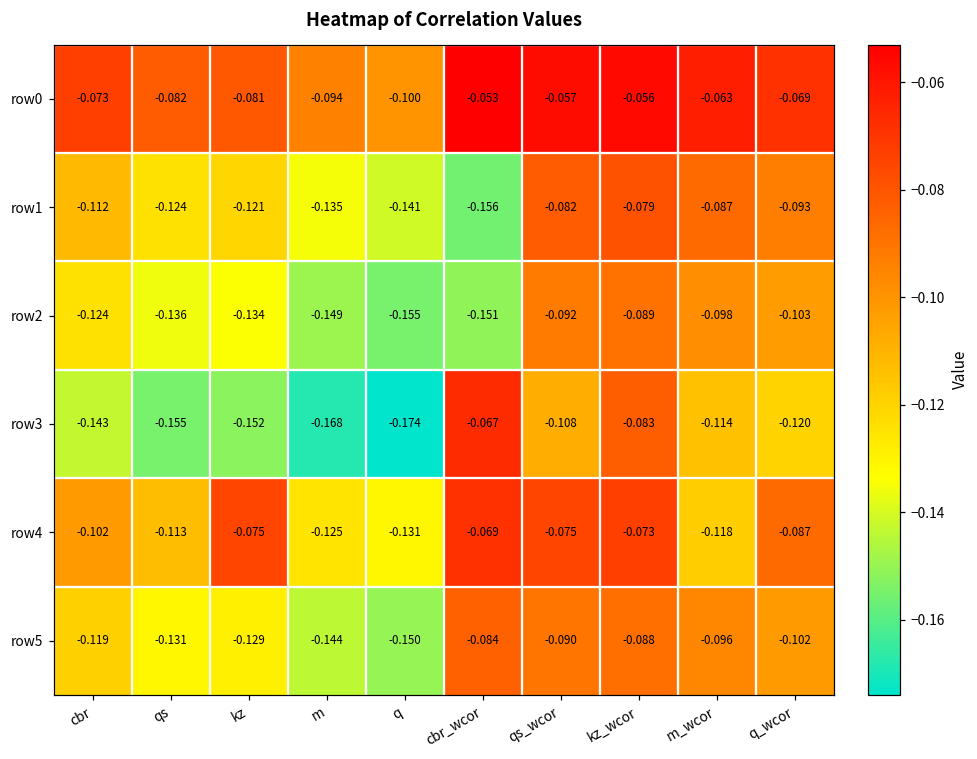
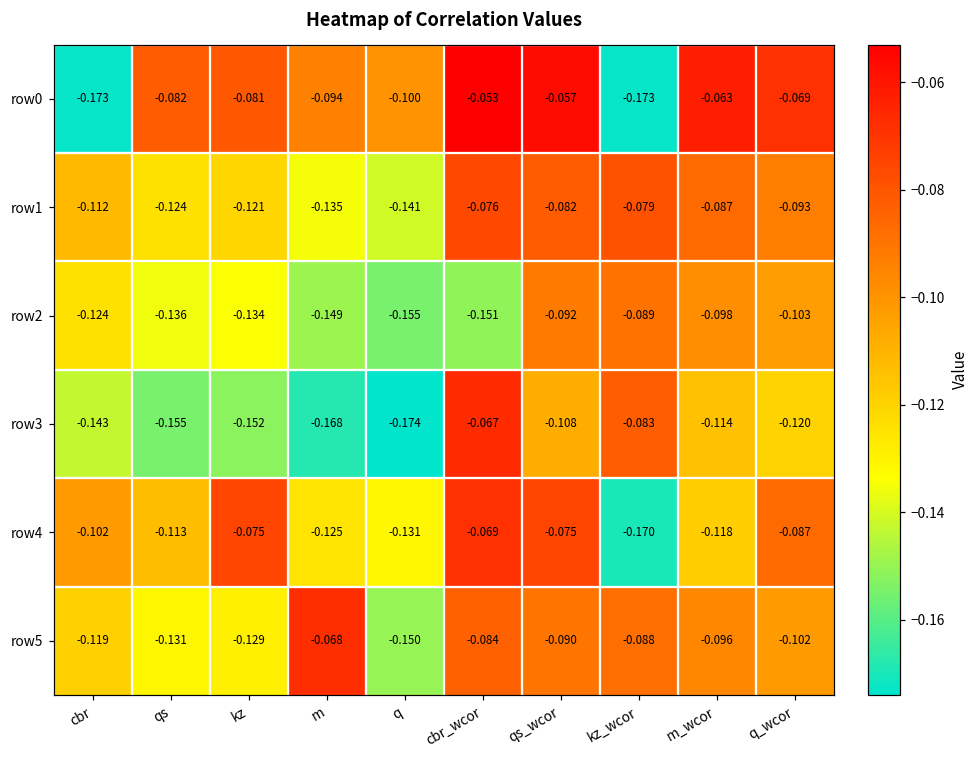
row0, cbr: -0.073 -> -0.173
row0, kz_wcor: -0.056 -> -0.173
row1, cbr_wcor: -0.156 -> -0.076
row4, kz_wcor: -0.073 -> -0.170
row5, m: -0.144 -> -0.068
